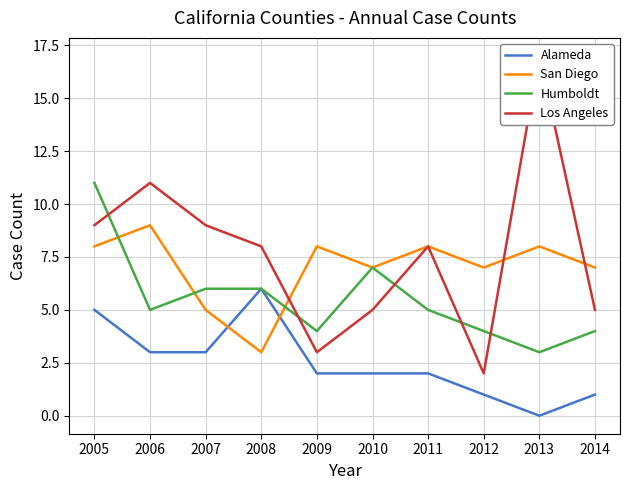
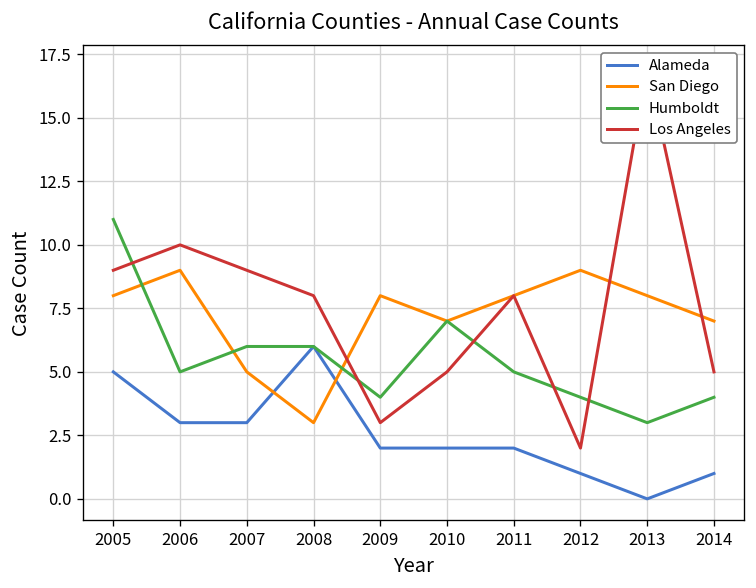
Los Angeles, 2006: 11 -> 10
San Diego, 2012: 7 -> 9
